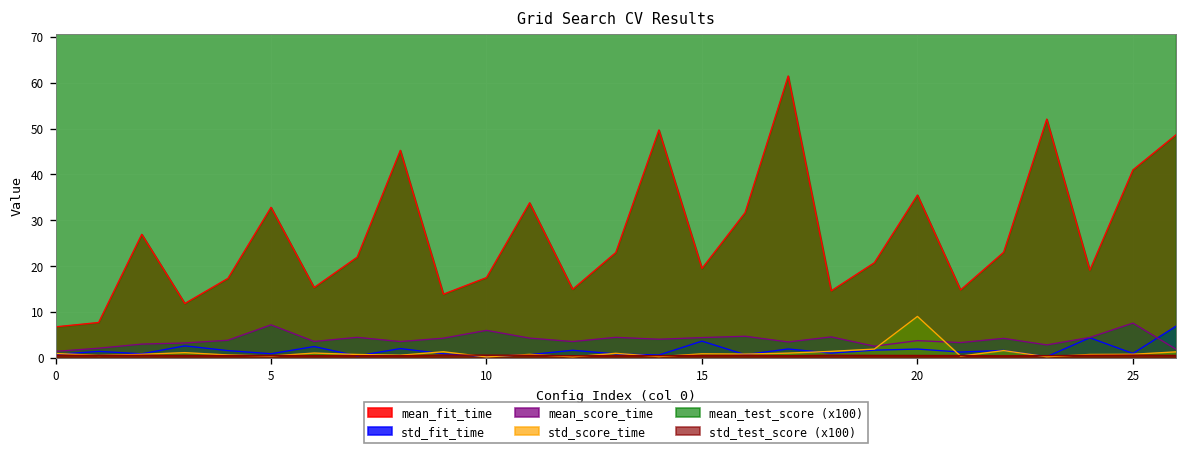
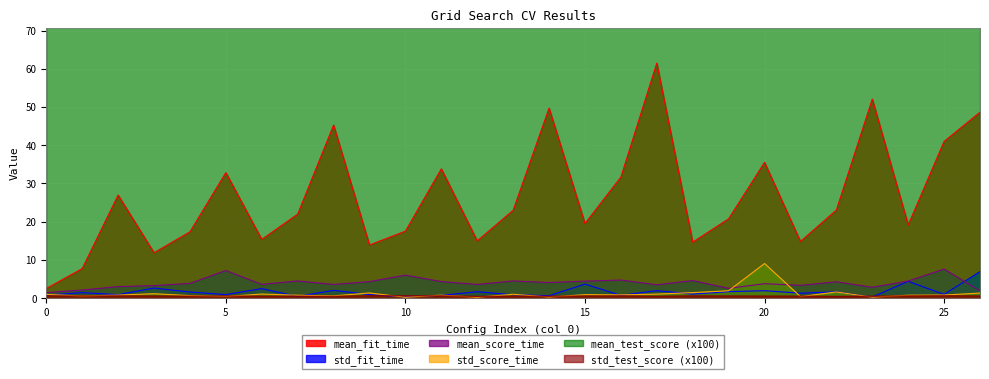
mean_fit_time, 0: 7 -> 3
